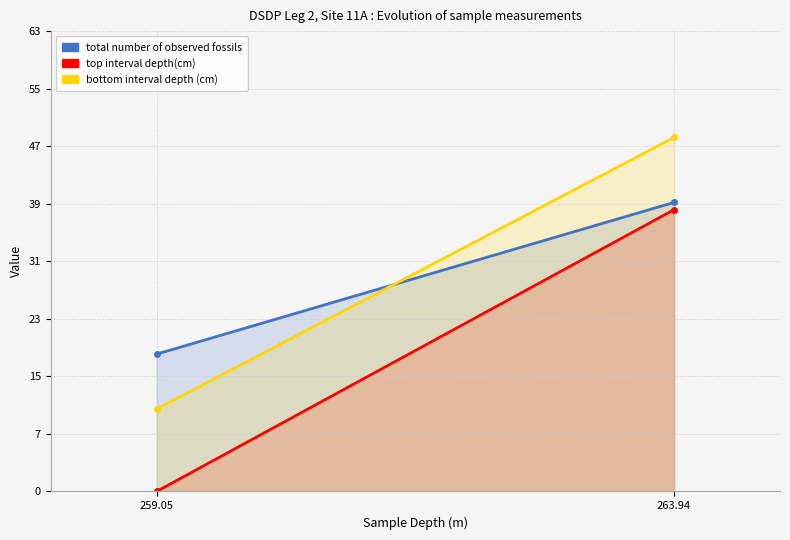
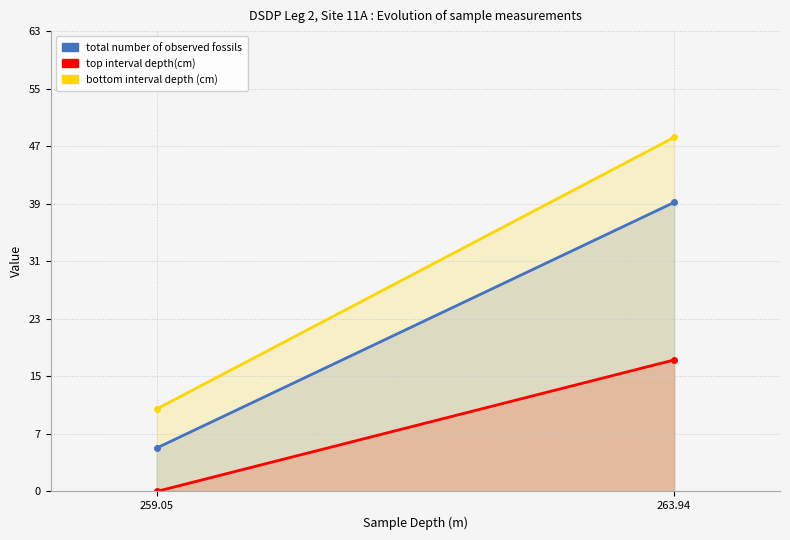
total number of observed fossils, 259.05: 19 -> 6
top interval depth(cm), 263.94: 39 -> 18
